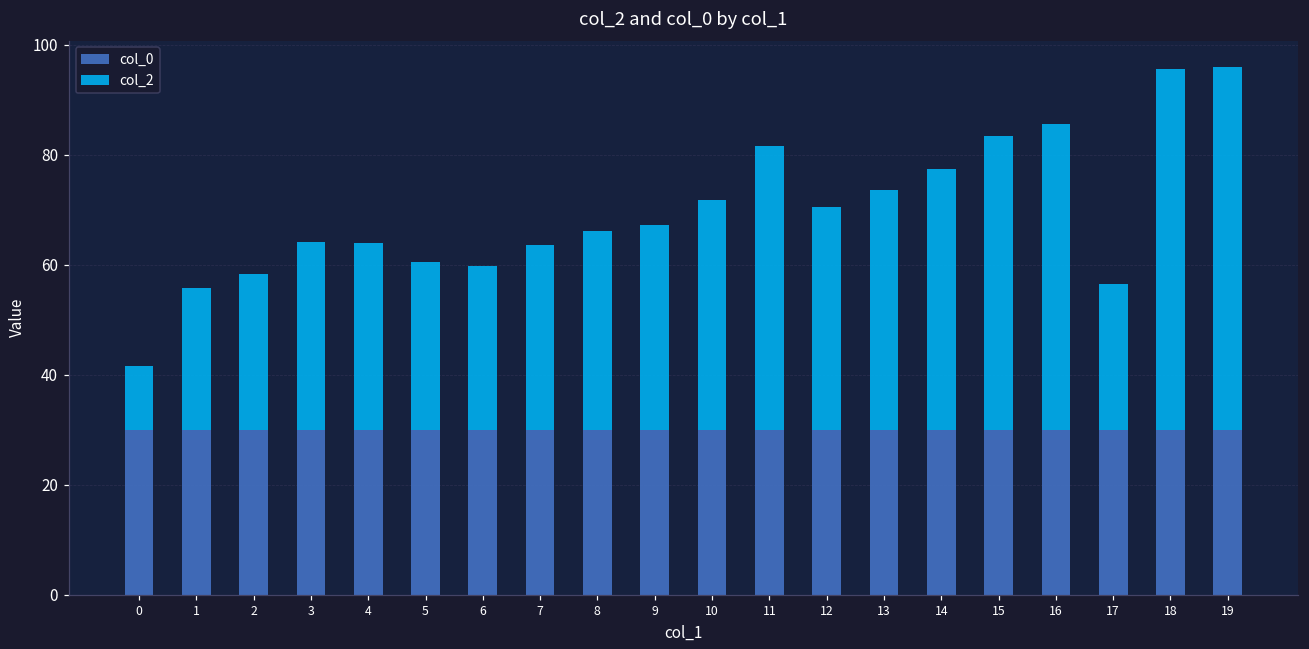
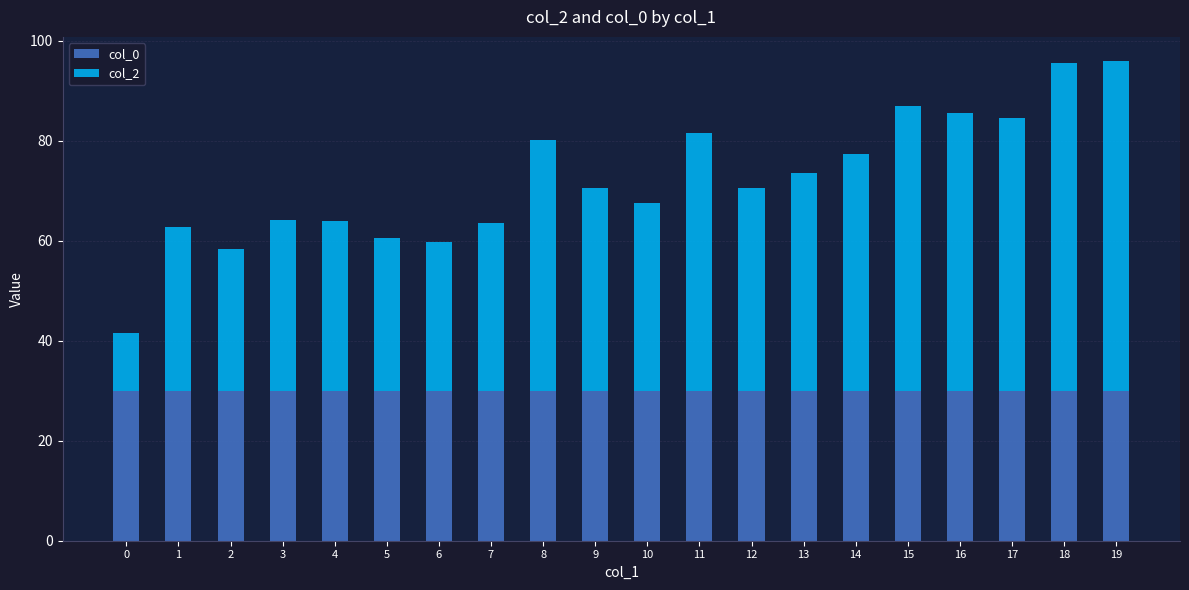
col_2, 1: 26 -> 33
col_2, 8: 36 -> 50
col_2, 9: 37 -> 41
col_2, 10: 42 -> 38
col_2, 15: 53 -> 57
col_2, 17: 27 -> 55
